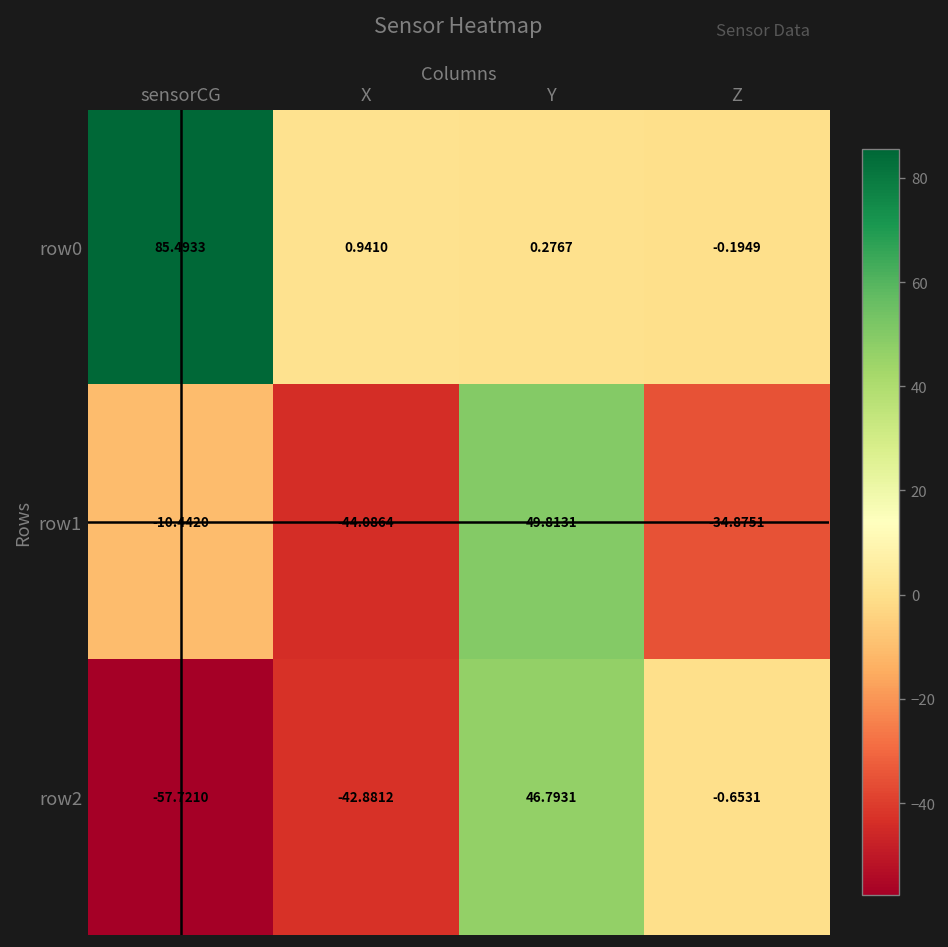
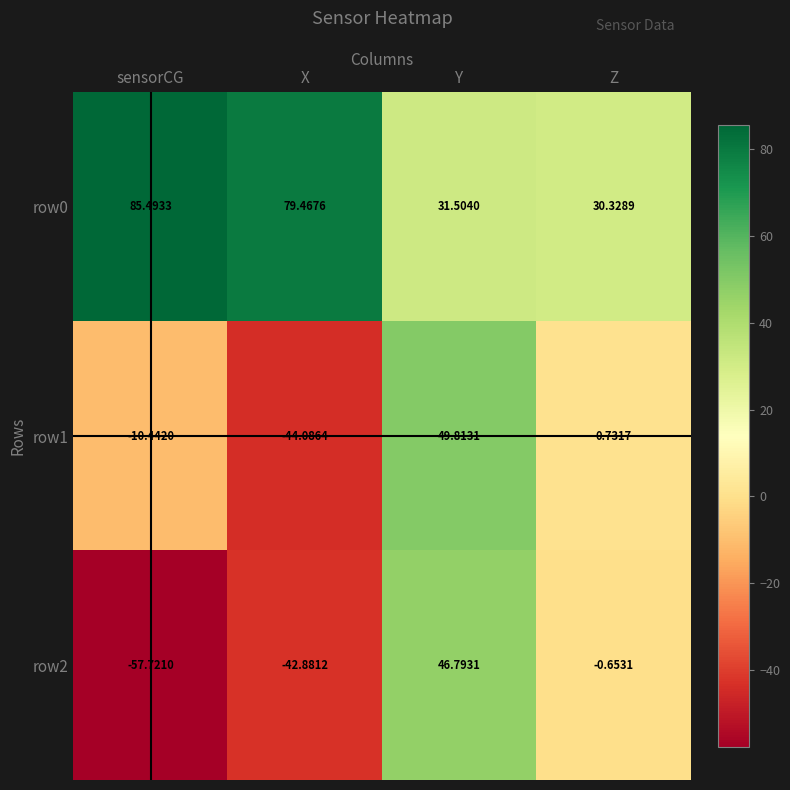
row0, X: 0.9410 -> 79.4676
row0, Y: 0.2767 -> 31.5040
row0, Z: -0.1949 -> 30.3289
row1, Z: -34.8751 -> 0.7317
